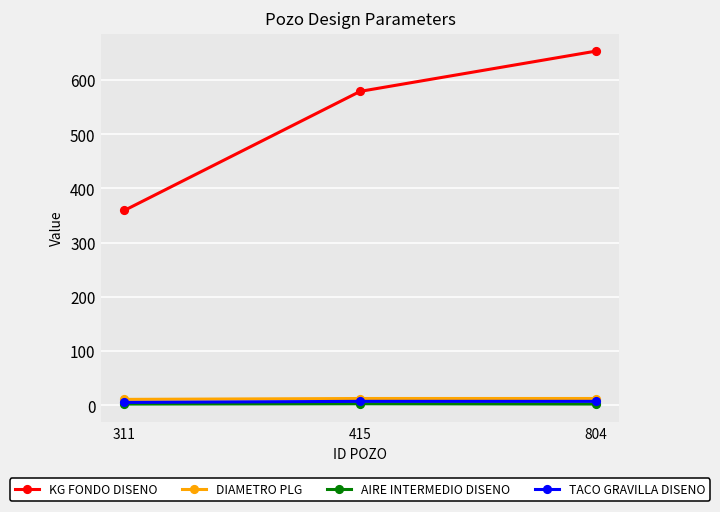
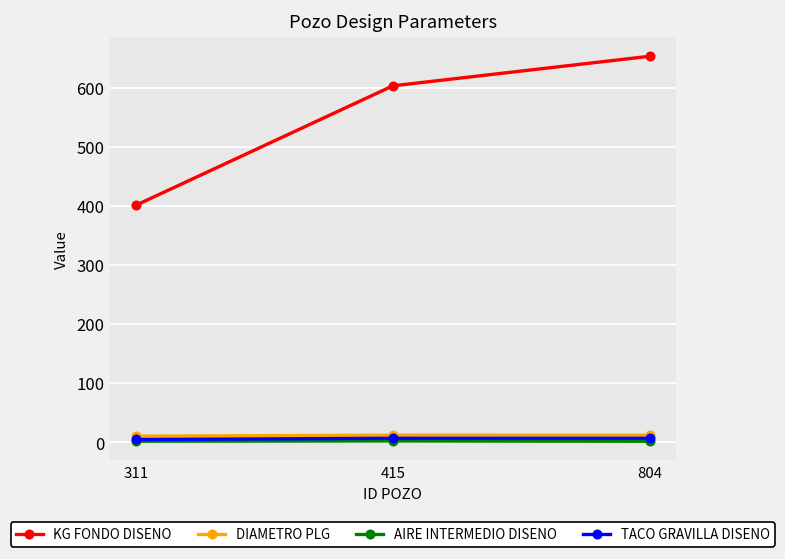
KG FONDO DISENO, 311: 360 -> 400
KG FONDO DISENO, 415: 580 -> 600
